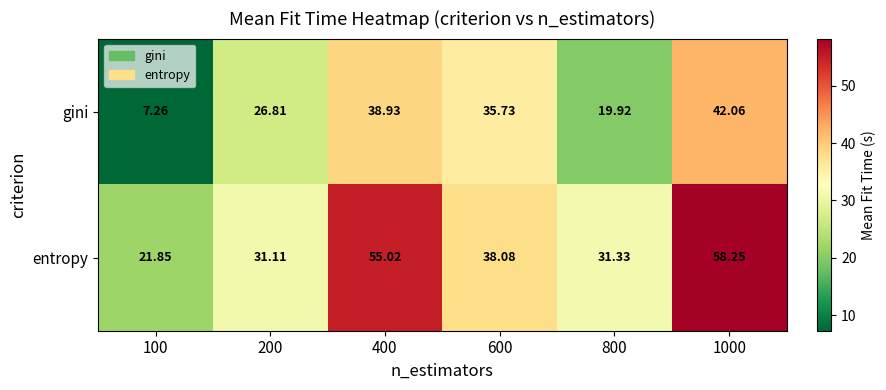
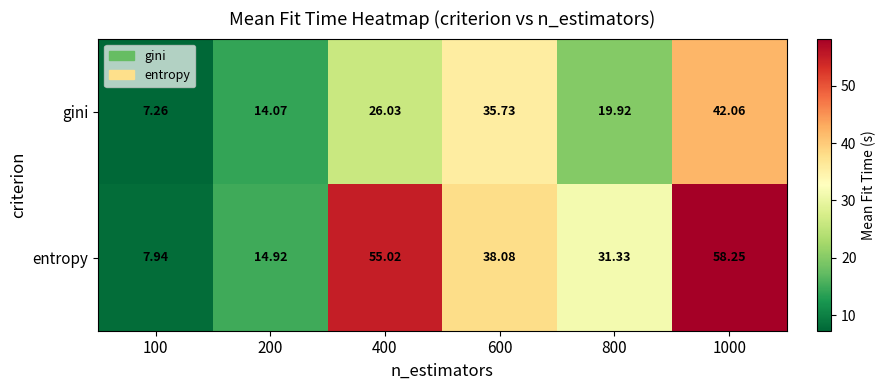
gini, 200: 26.81 -> 14.07
gini, 400: 38.93 -> 26.03
entropy, 100: 21.85 -> 7.94
entropy, 200: 31.11 -> 14.92
